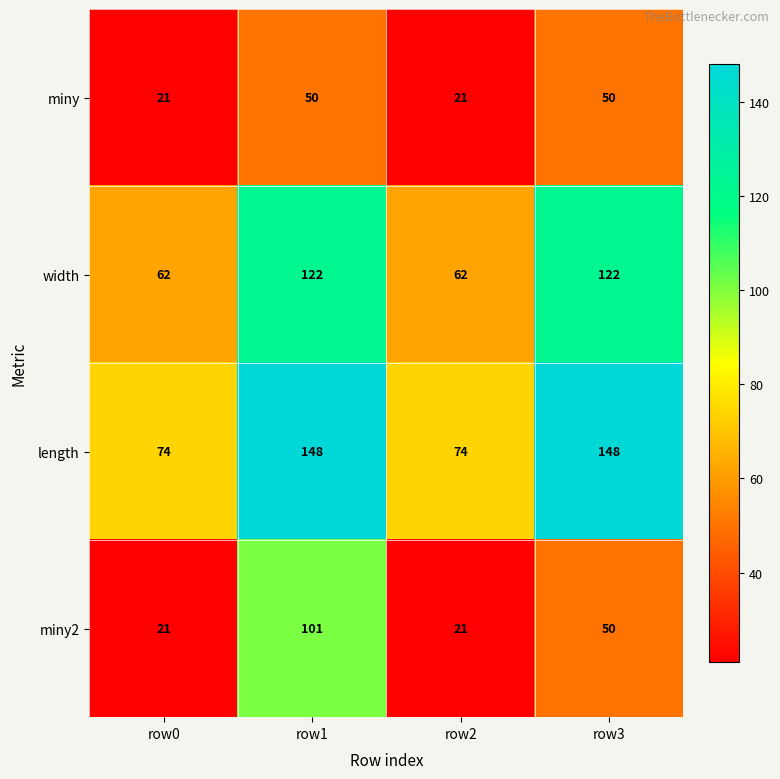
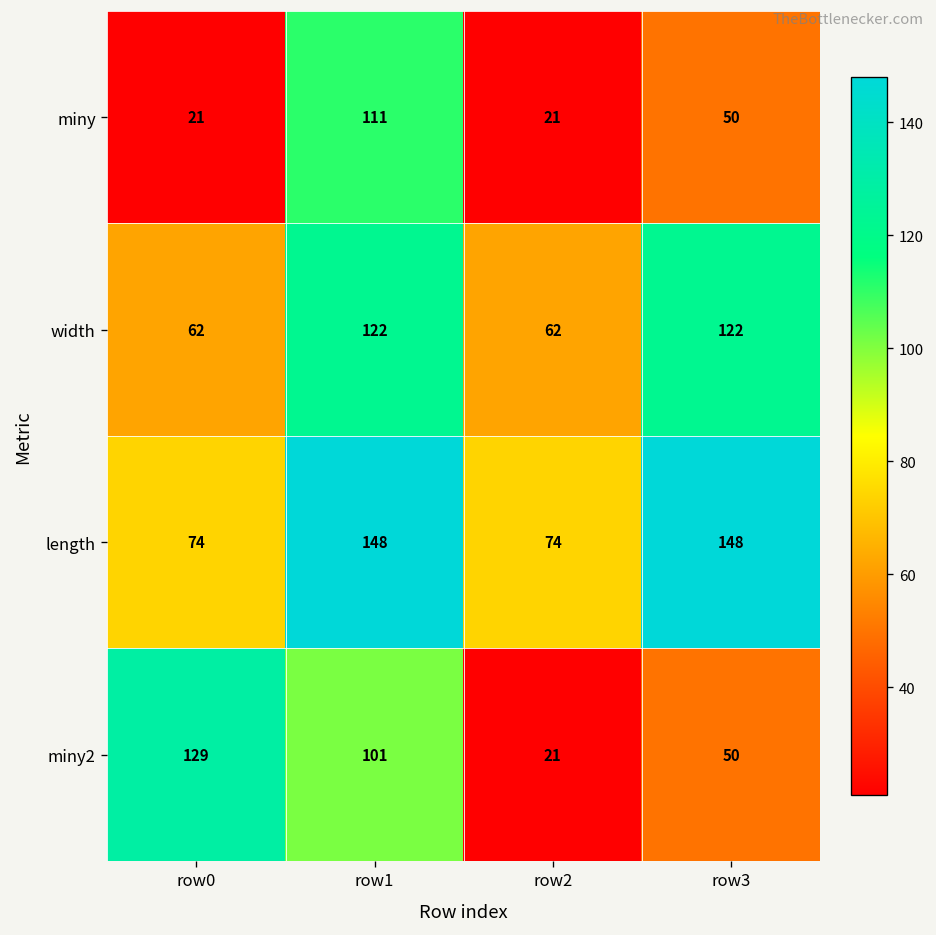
miny, row1: 50 -> 111
miny2, row0: 21 -> 129
